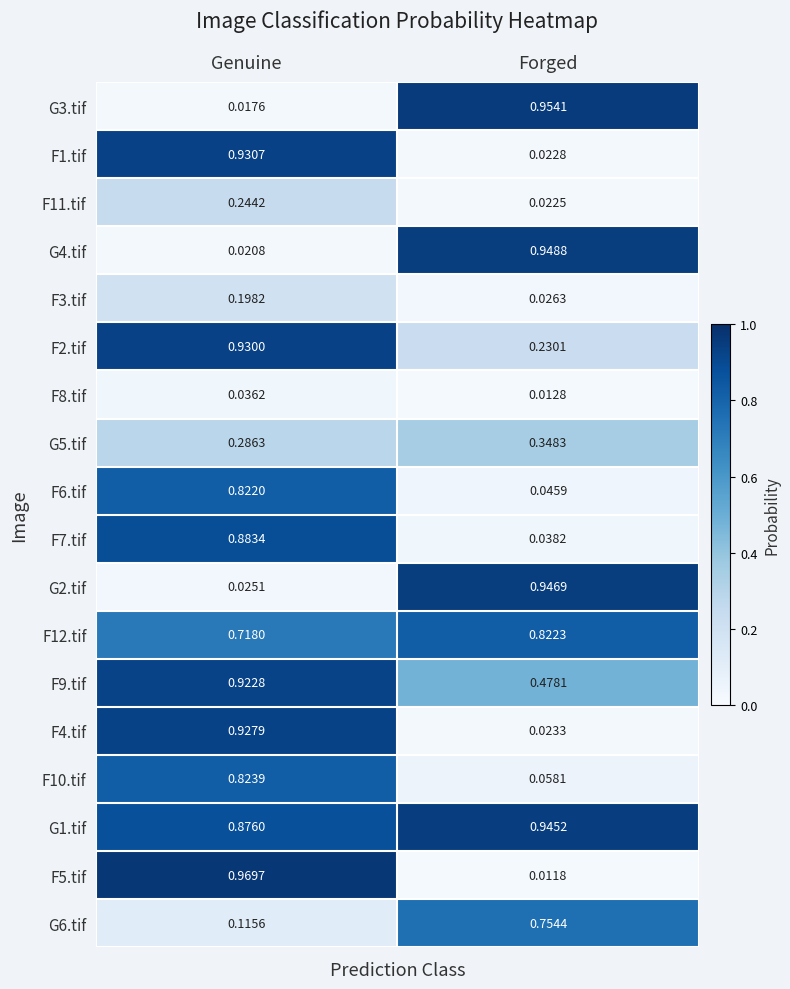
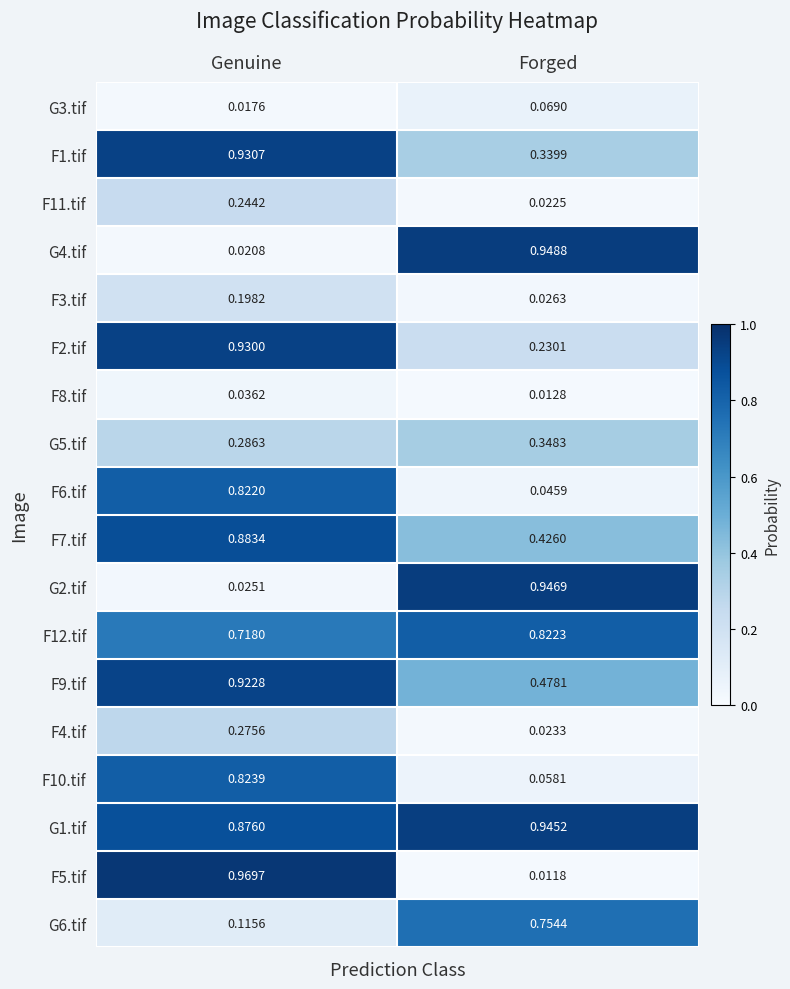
G3.tif, Forged: 0.9541 -> 0.0690
F1.tif, Forged: 0.0228 -> 0.3399
F7.tif, Forged: 0.0382 -> 0.4260
F4.tif, Genuine: 0.9279 -> 0.2756
